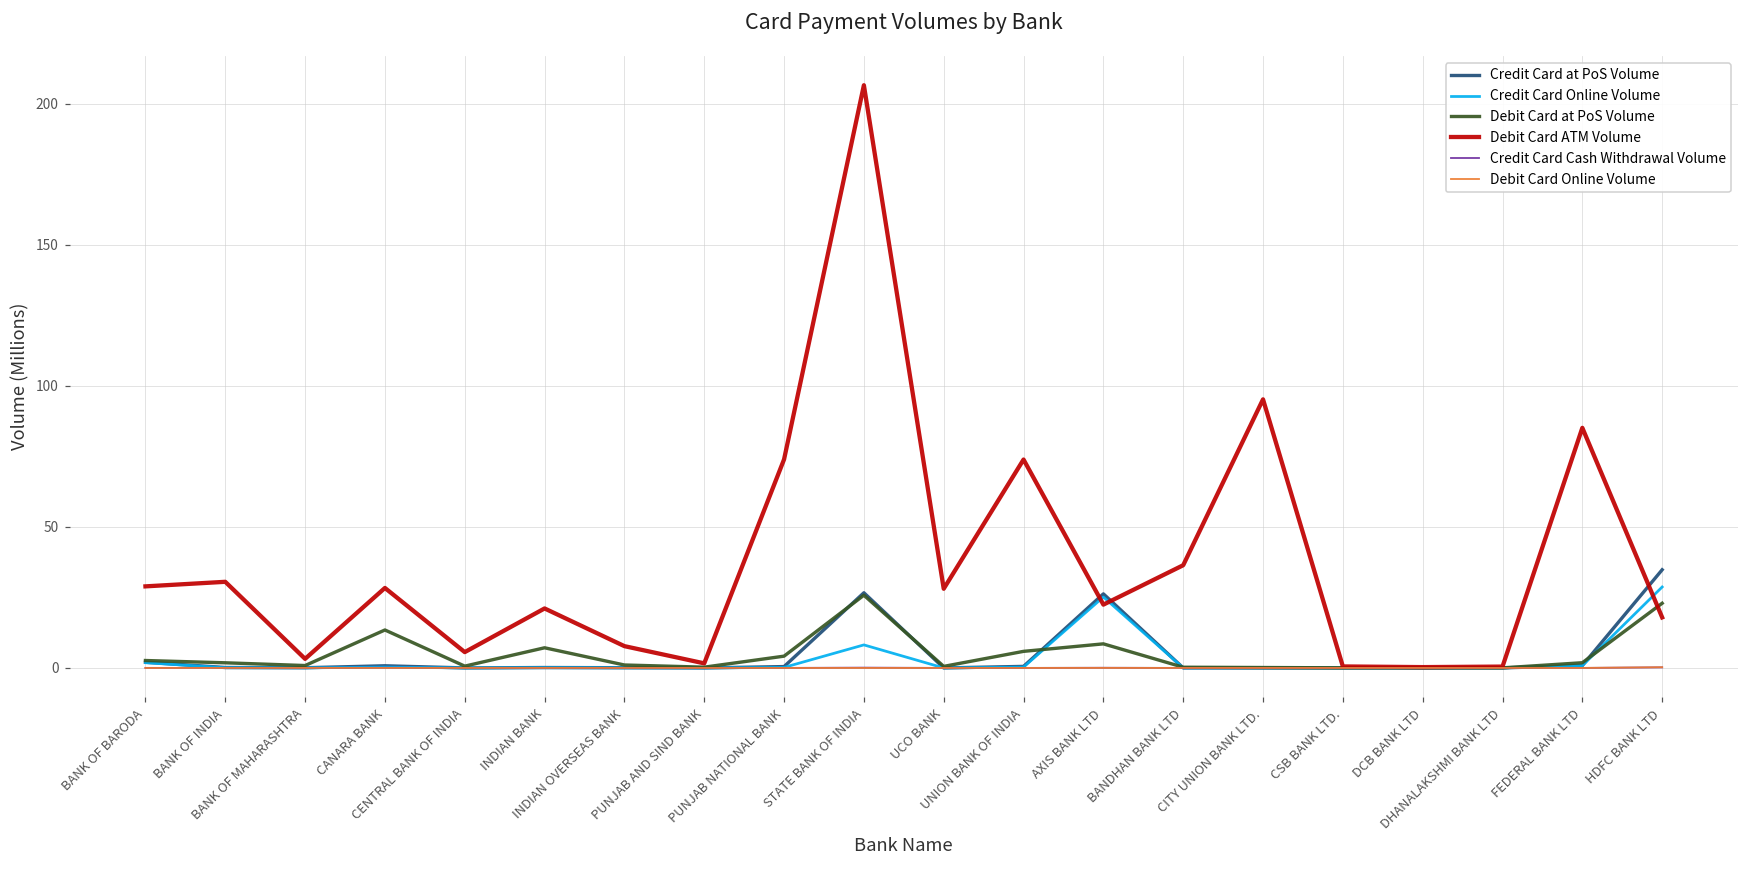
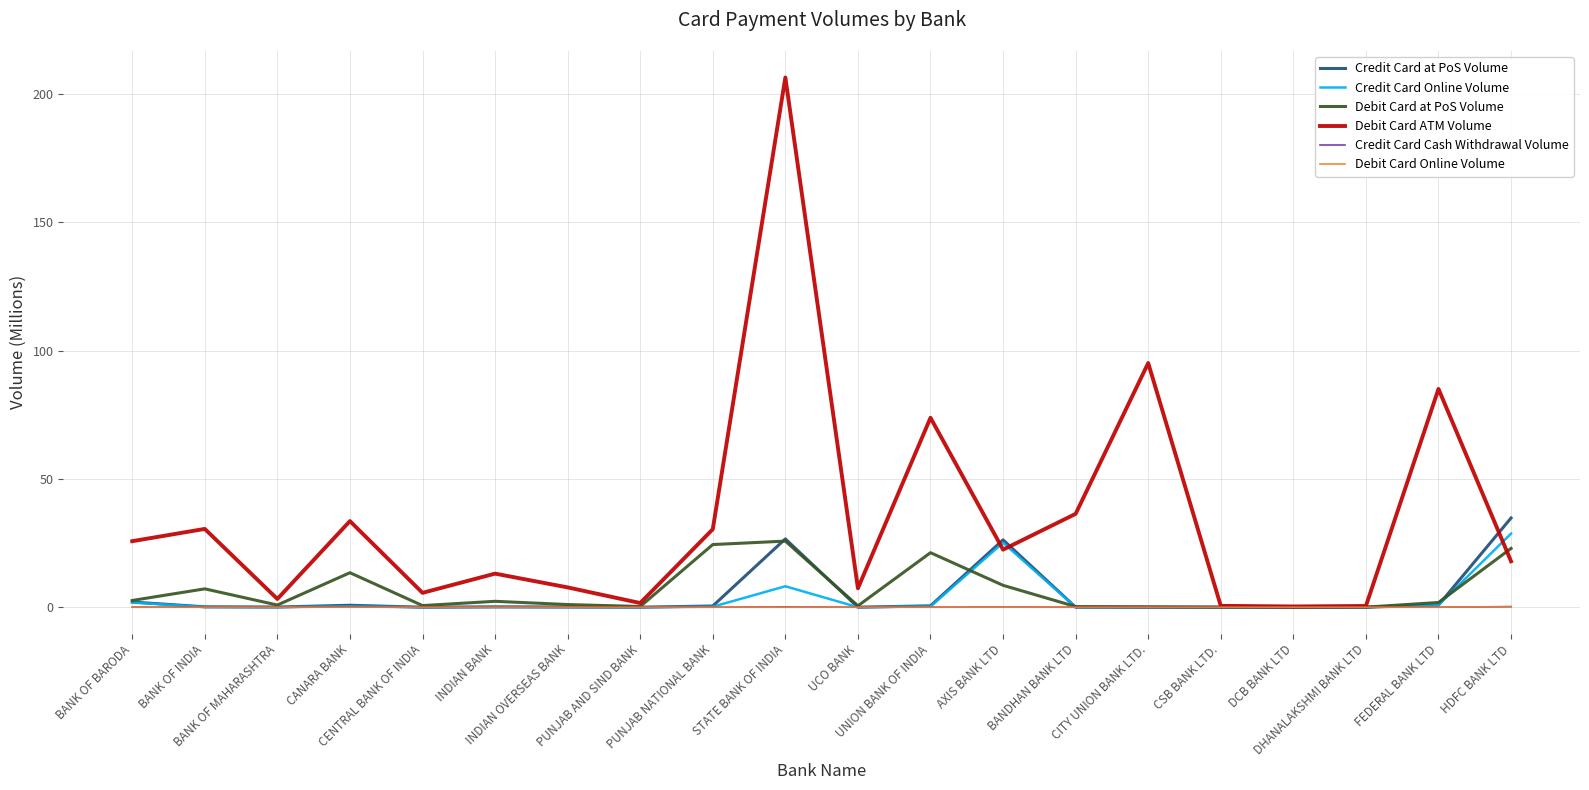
Debit Card ATM Volume, BANK OF BARODA: 29 -> 26
Debit Card at PoS Volume, BANK OF INDIA: 2 -> 7
Debit Card ATM Volume, CANARA BANK: 28 -> 34
Debit Card at PoS Volume, INDIAN BANK: 7 -> 2
Debit Card ATM Volume, INDIAN BANK: 21 -> 13
Debit Card at PoS Volume, PUNJAB NATIONAL BANK: 4 -> 24
Debit Card ATM Volume, PUNJAB NATIONAL BANK: 74 -> 30
Debit Card ATM Volume, UCO BANK: 28 -> 7
Debit Card at PoS Volume, UNION BANK OF INDIA: 6 -> 21
